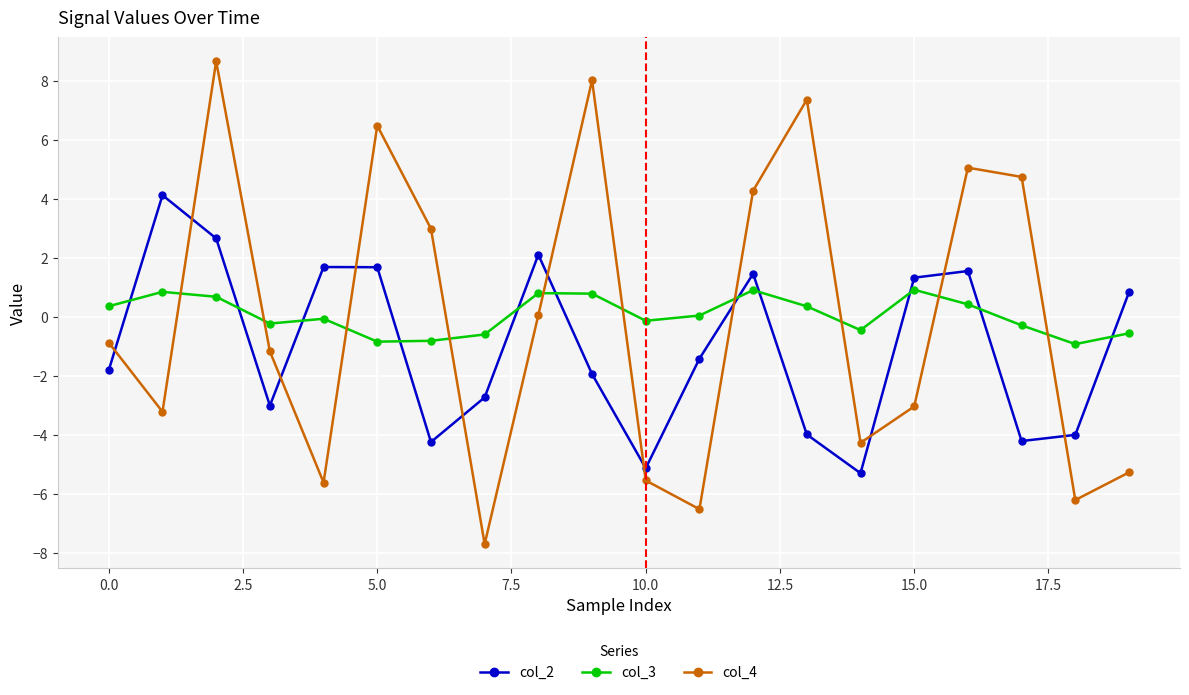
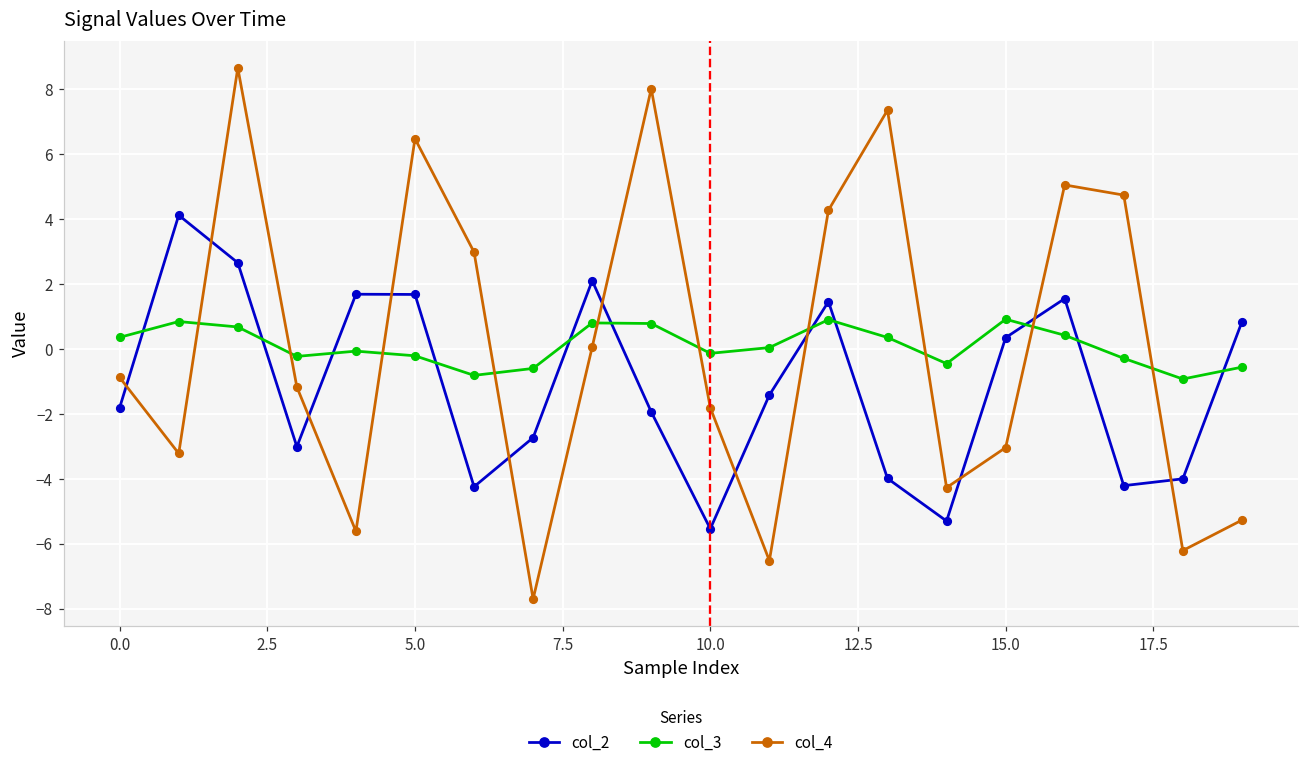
col_3, 5.0: -0.8 -> -0.2
col_2, 10.0: -5.1 -> -5.5
col_4, 10.0: -5.5 -> -1.8
col_2, 15.0: 1.3 -> 0.3
